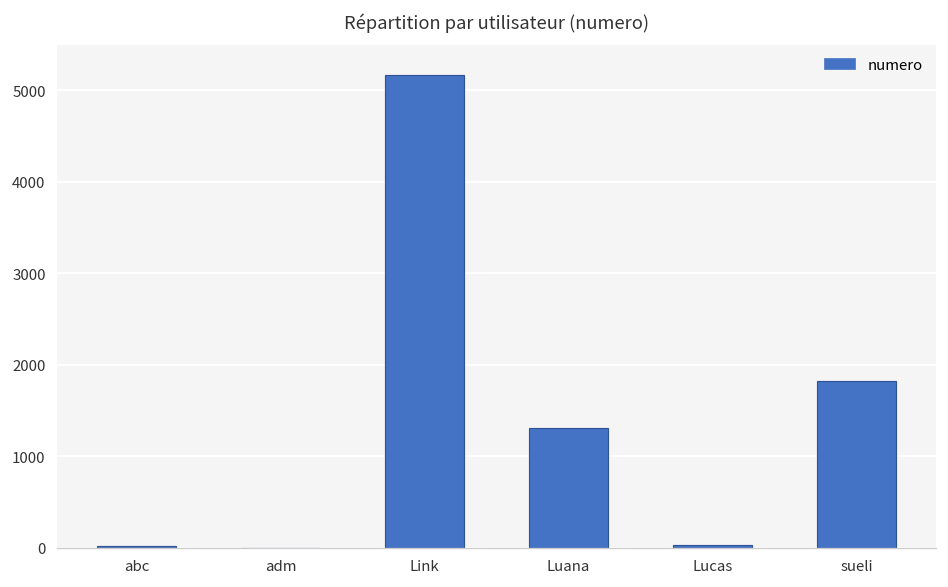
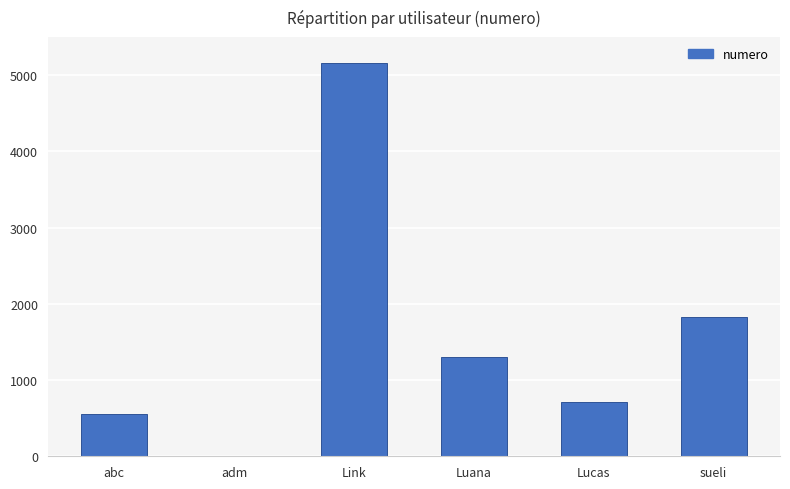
abc: 0 -> 600
Lucas: 0 -> 700
